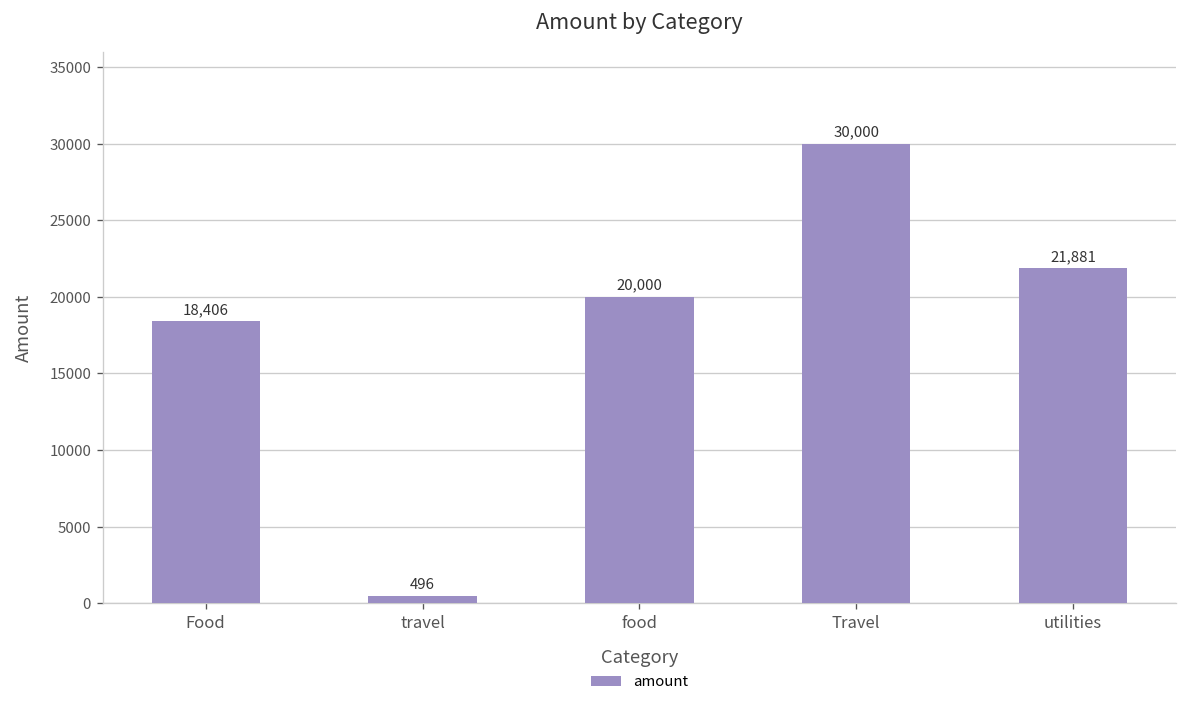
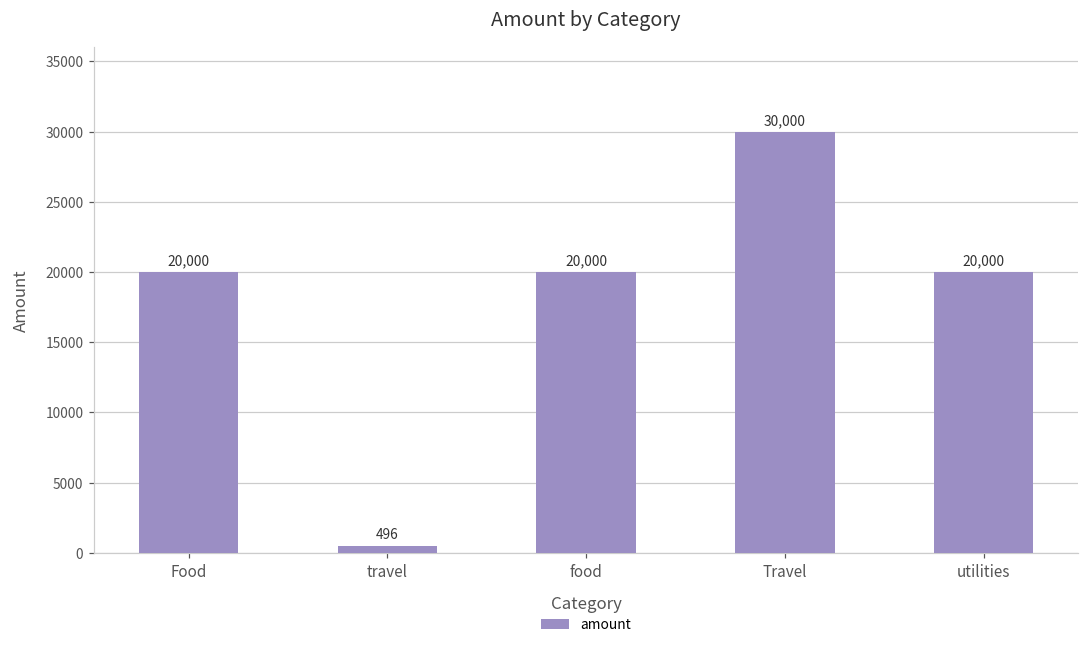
Food: 18,406 -> 20,000
utilities: 21,881 -> 20,000
